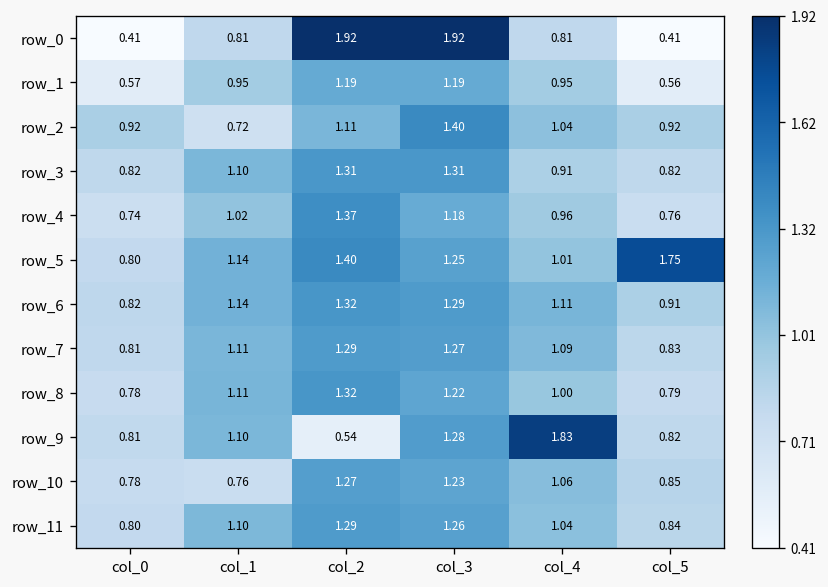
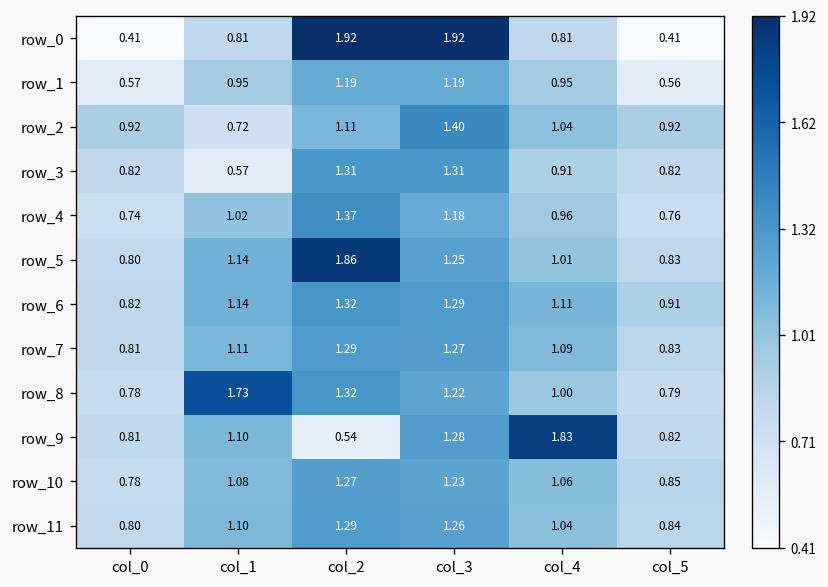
row_3, col_1: 1.10 -> 0.57
row_5, col_2: 1.40 -> 1.86
row_5, col_5: 1.75 -> 0.83
row_8, col_1: 1.11 -> 1.73
row_10, col_1: 0.76 -> 1.08
